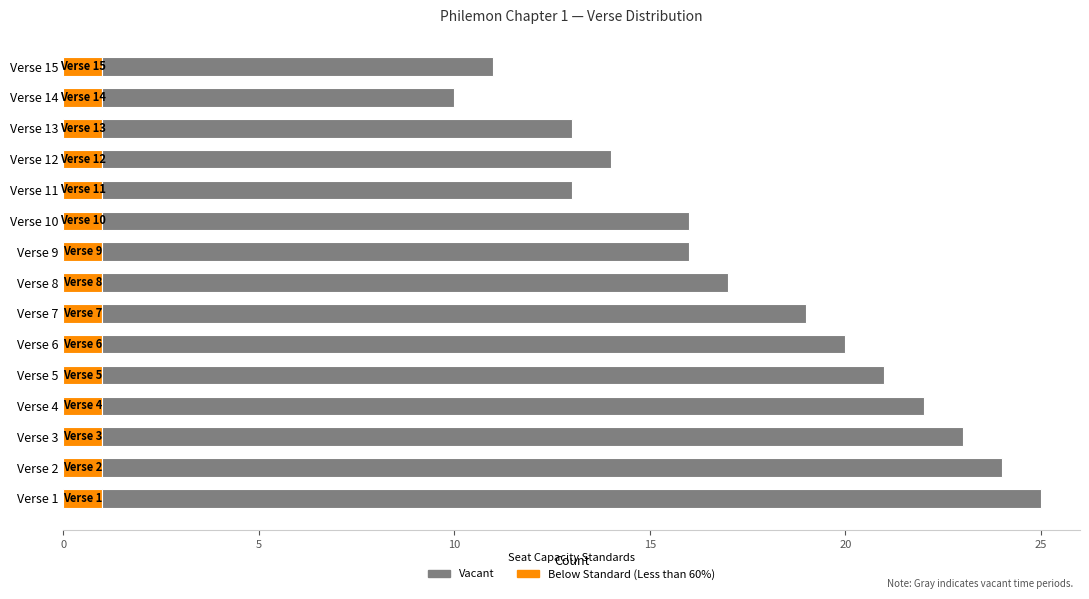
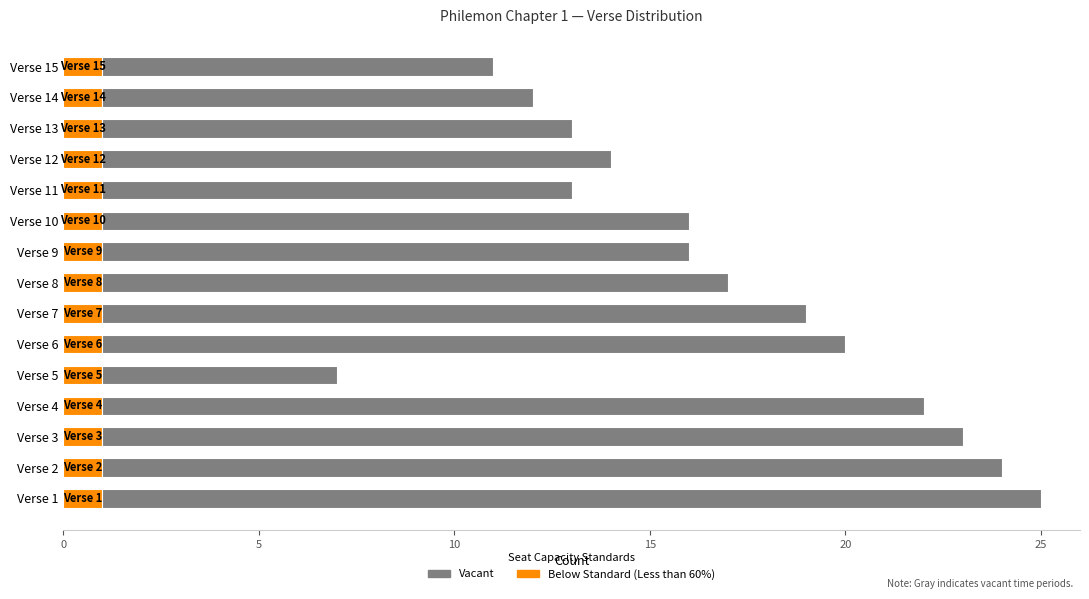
Vacant, Verse 14: 9 -> 11
Vacant, Verse 5: 20 -> 6
